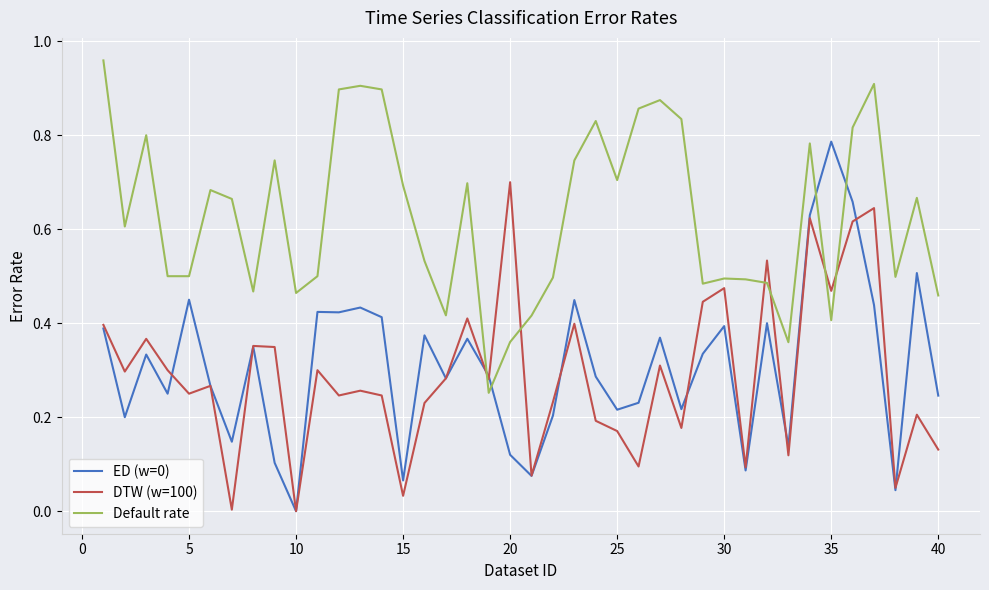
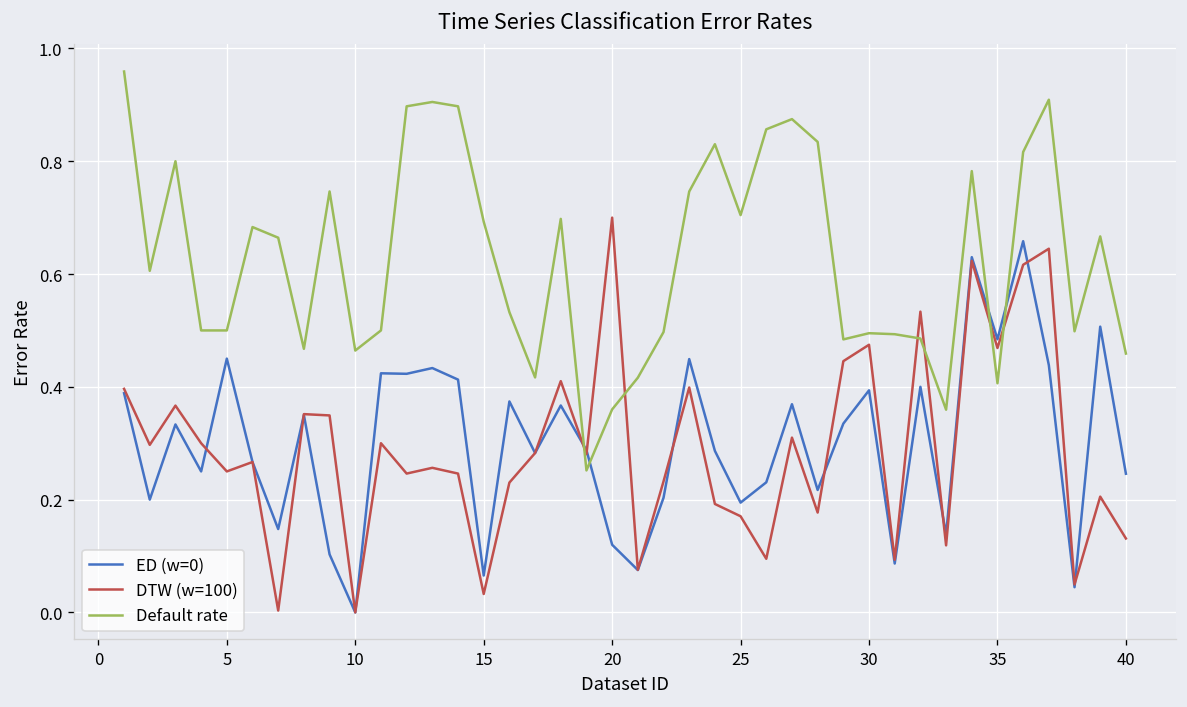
ED (w=0), 25: 0.22 -> 0.19
ED (w=0), 35: 0.79 -> 0.48
